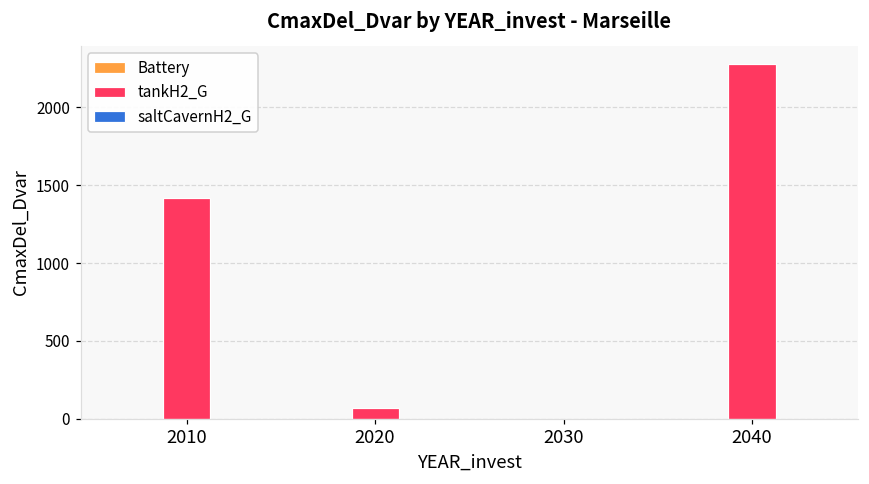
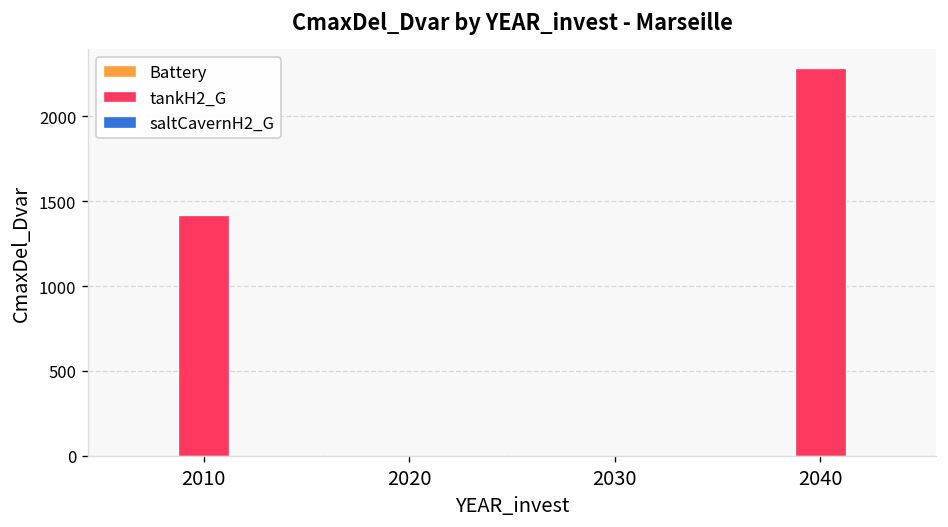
tankH2_G, 2020: 70 -> 0
